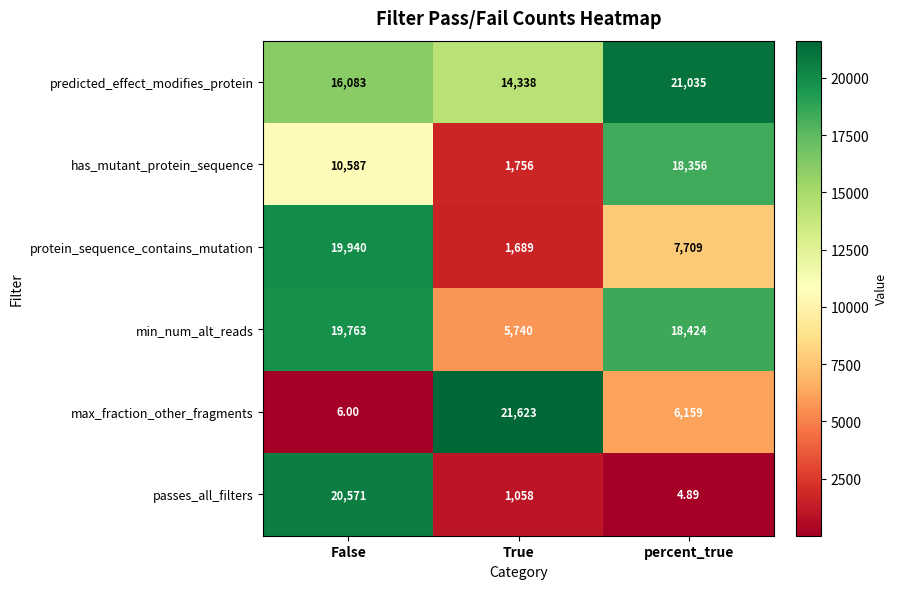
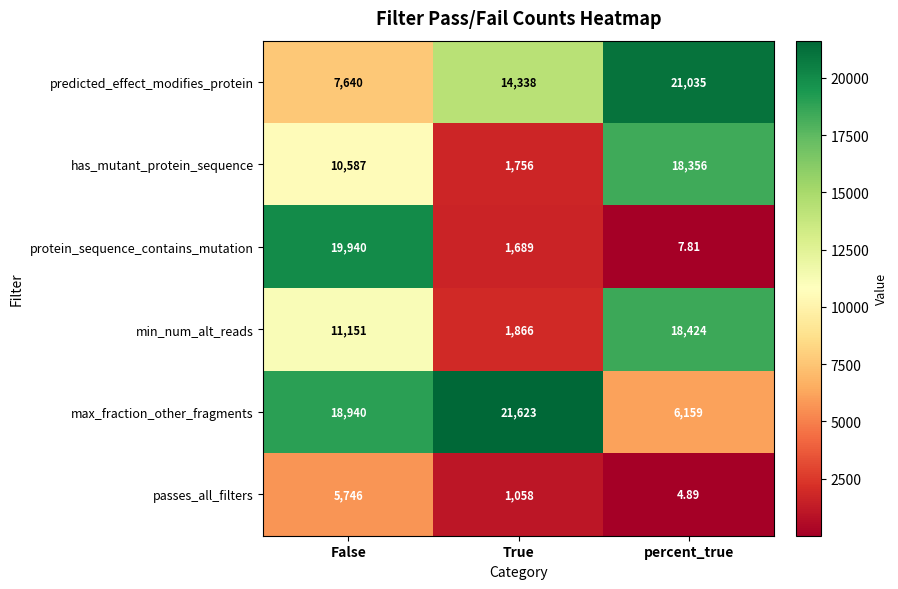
predicted_effect_modifies_protein, False: 16,083 -> 7,640
protein_sequence_contains_mutation, percent_true: 7,709 -> 7.81
min_num_alt_reads, False: 19,763 -> 11,151
min_num_alt_reads, True: 5,740 -> 1,866
max_fraction_other_fragments, False: 6.00 -> 18,940
passes_all_filters, False: 20,571 -> 5,746
